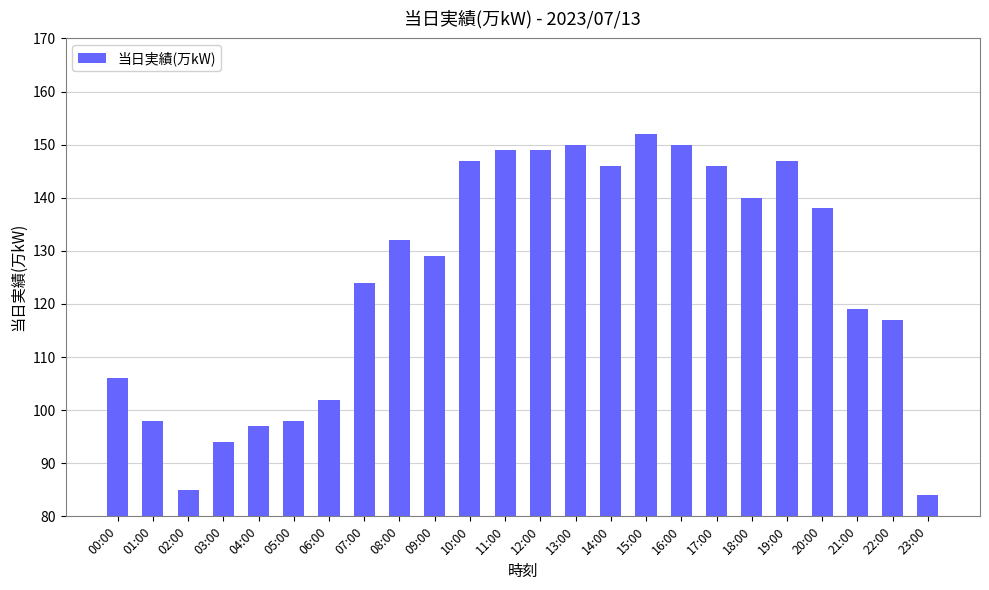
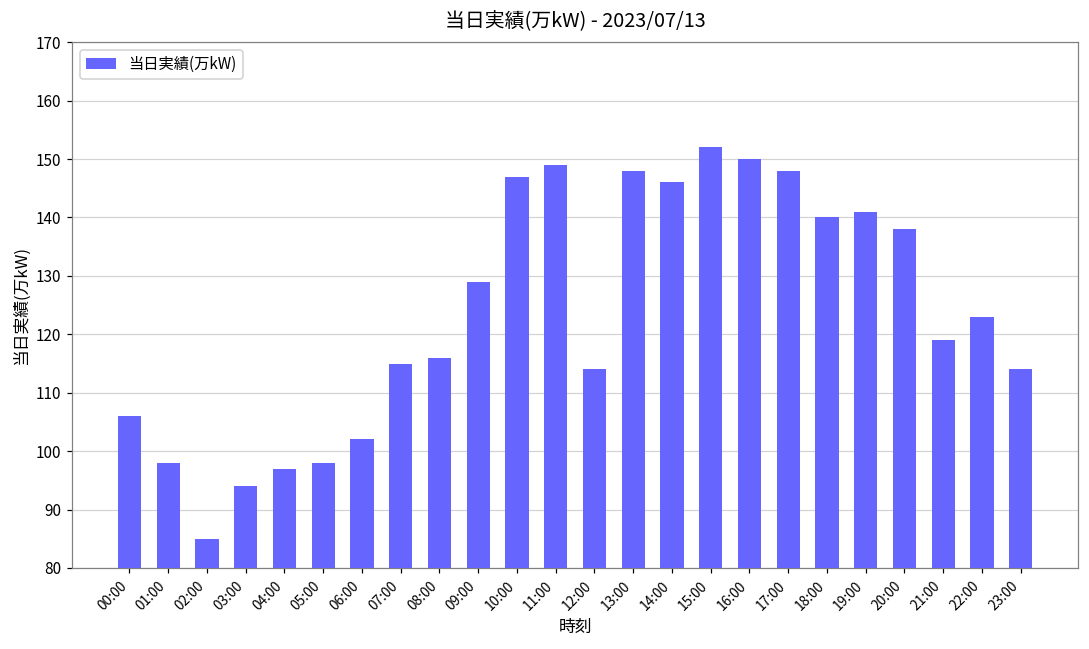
07:00: 124 -> 115
08:00: 132 -> 116
12:00: 149 -> 114
13:00: 150 -> 148
17:00: 146 -> 148
19:00: 147 -> 141
22:00: 117 -> 123
23:00: 84 -> 114
